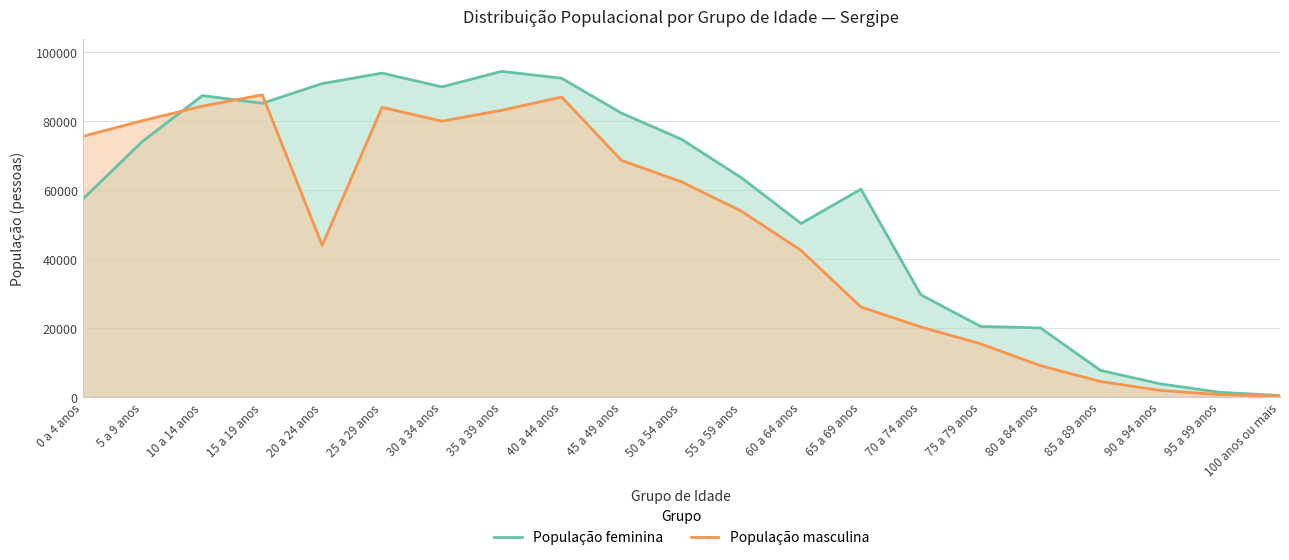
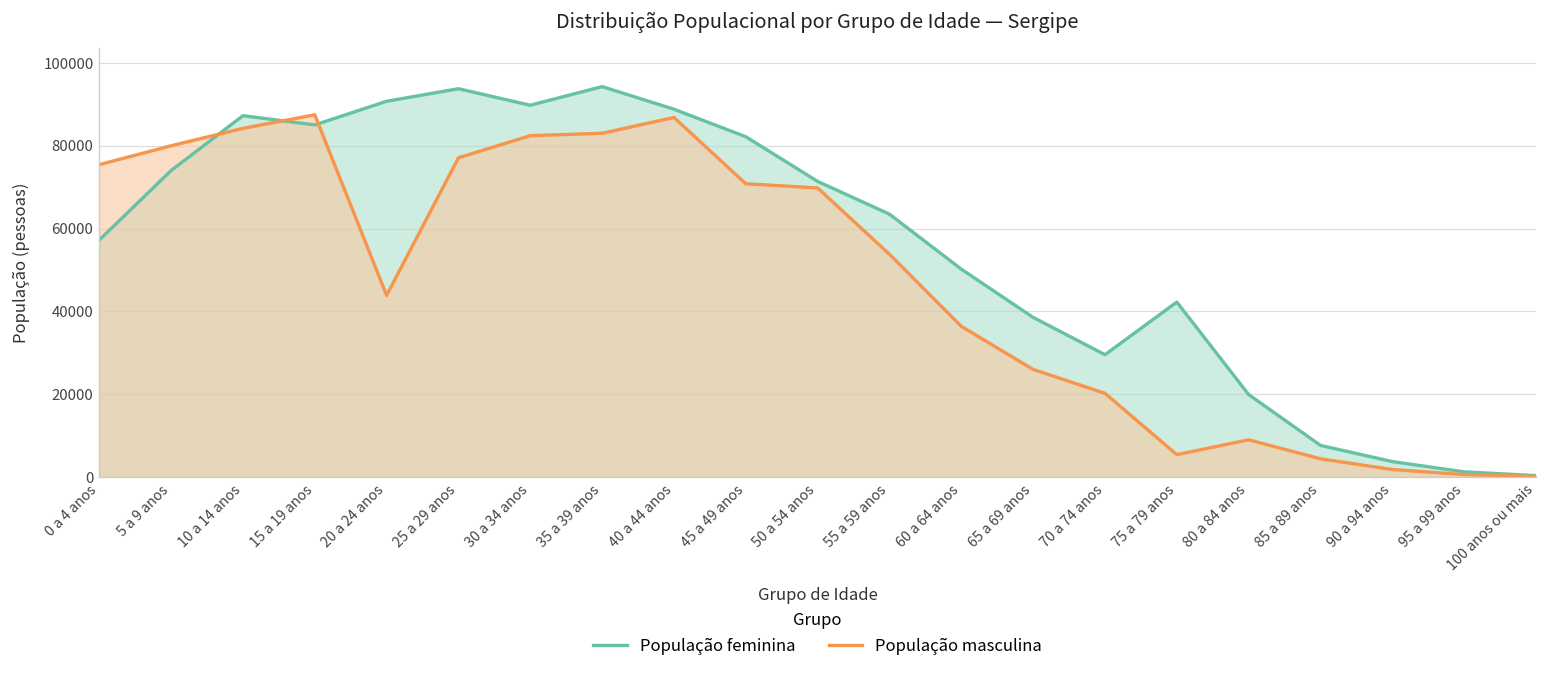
População masculina, 25 a 29 anos: 84000 -> 77000
População masculina, 30 a 34 anos: 80000 -> 82000
População feminina, 40 a 44 anos: 92000 -> 89000
População masculina, 45 a 49 anos: 68000 -> 71000
População feminina, 50 a 54 anos: 75000 -> 71000
População masculina, 50 a 54 anos: 62000 -> 70000
População masculina, 60 a 64 anos: 42000 -> 36000
População feminina, 65 a 69 anos: 60000 -> 39000
População feminina, 75 a 79 anos: 20000 -> 42000
População masculina, 75 a 79 anos: 15000 -> 5000
